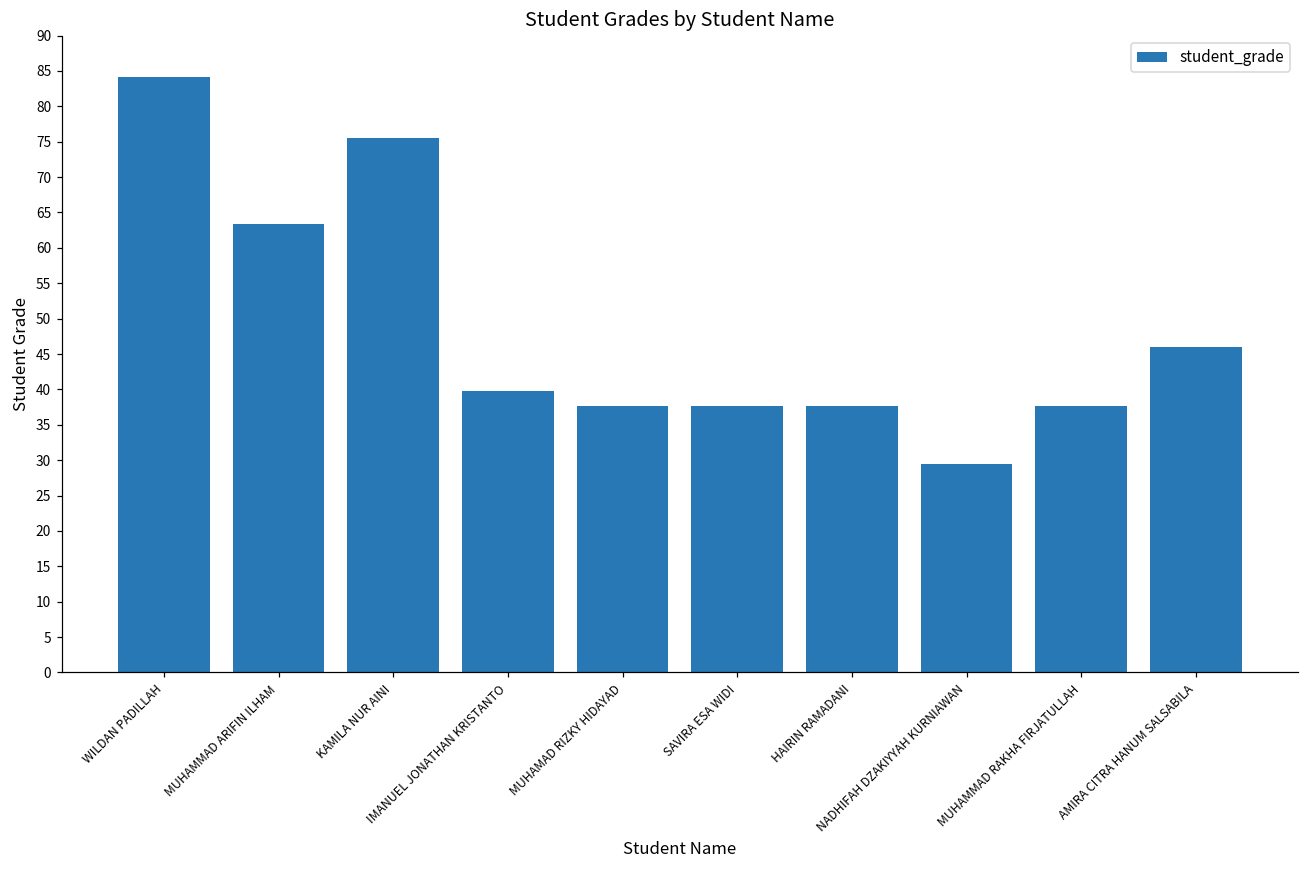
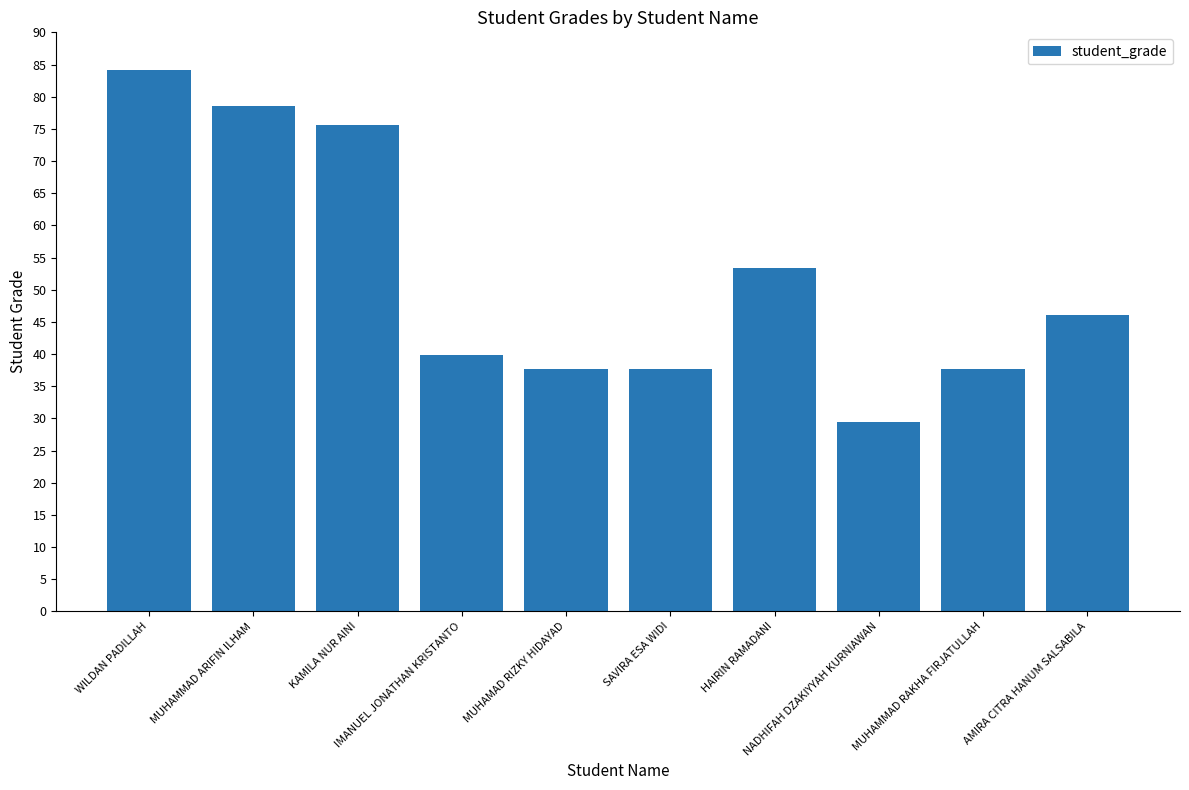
MUHAMMAD ARIFIN ILHAM: 63 -> 79
HAIRIN RAMADANI: 38 -> 53
